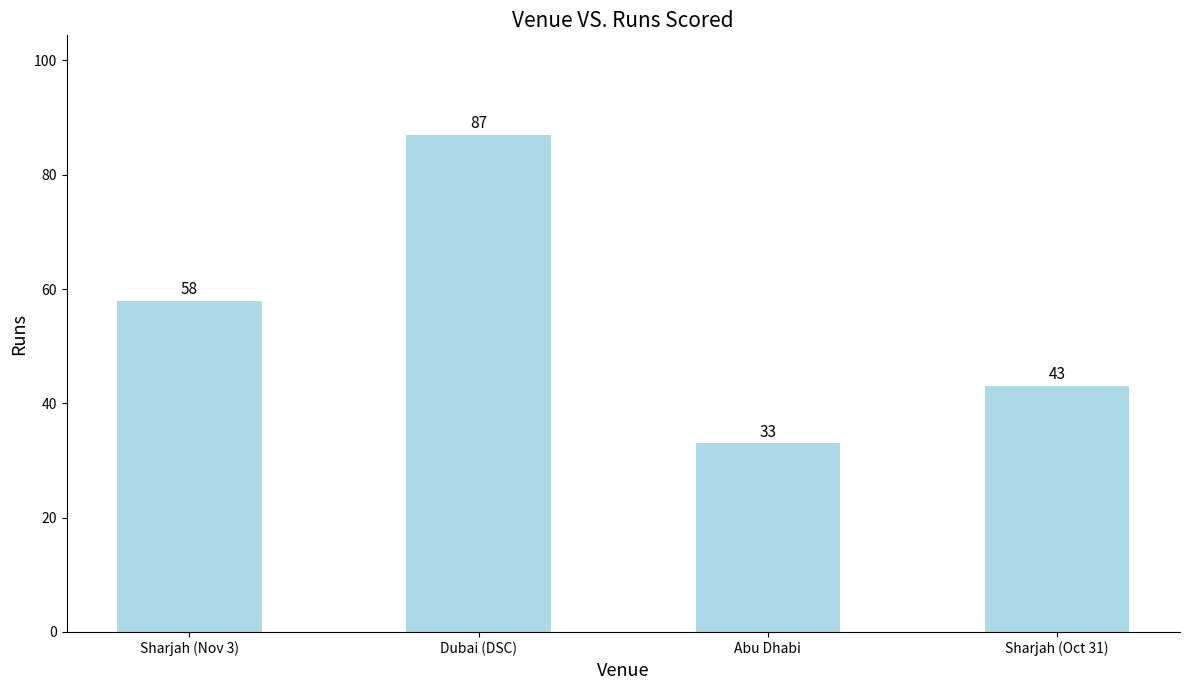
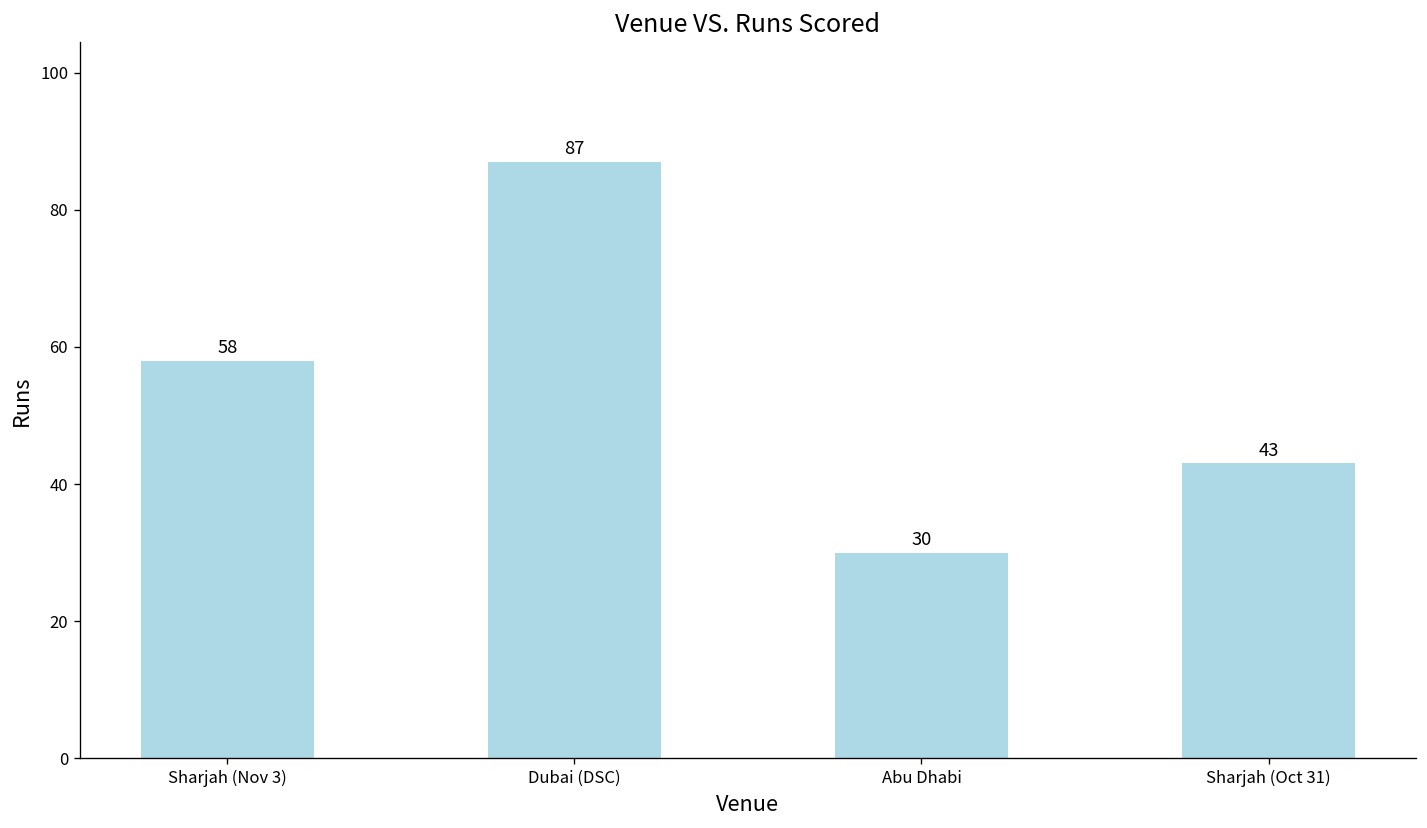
Abu Dhabi: 33 -> 30
